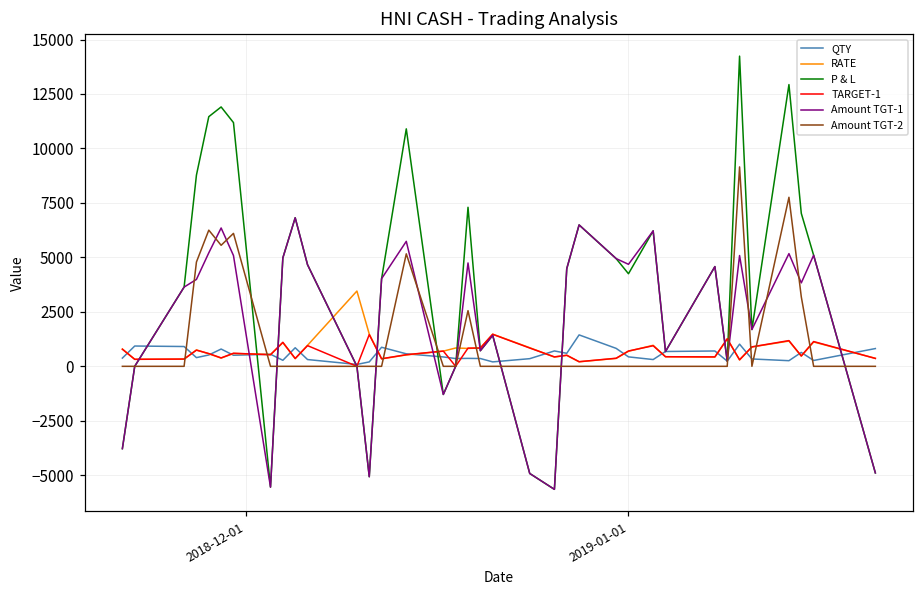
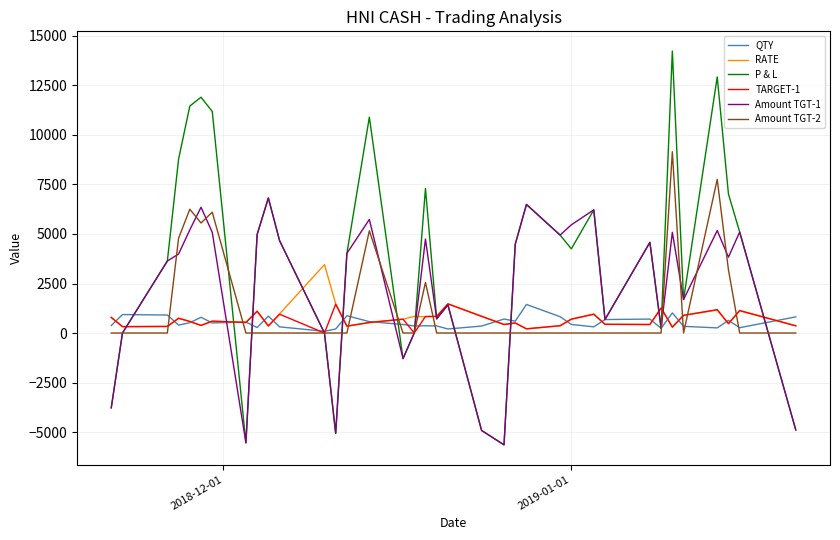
Amount TGT-1, 2019-01-01: 4700 -> 5500
